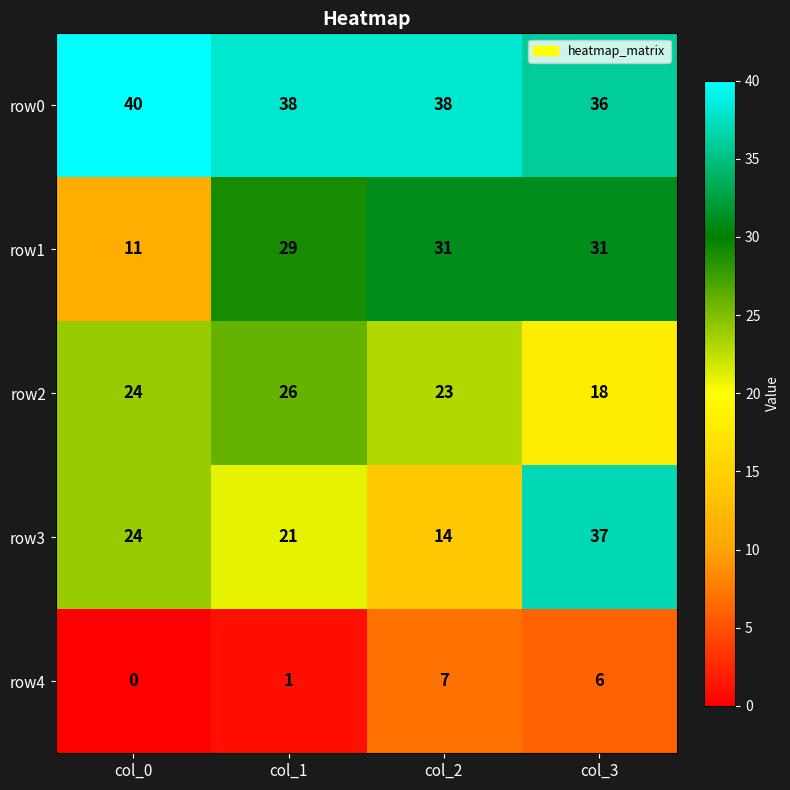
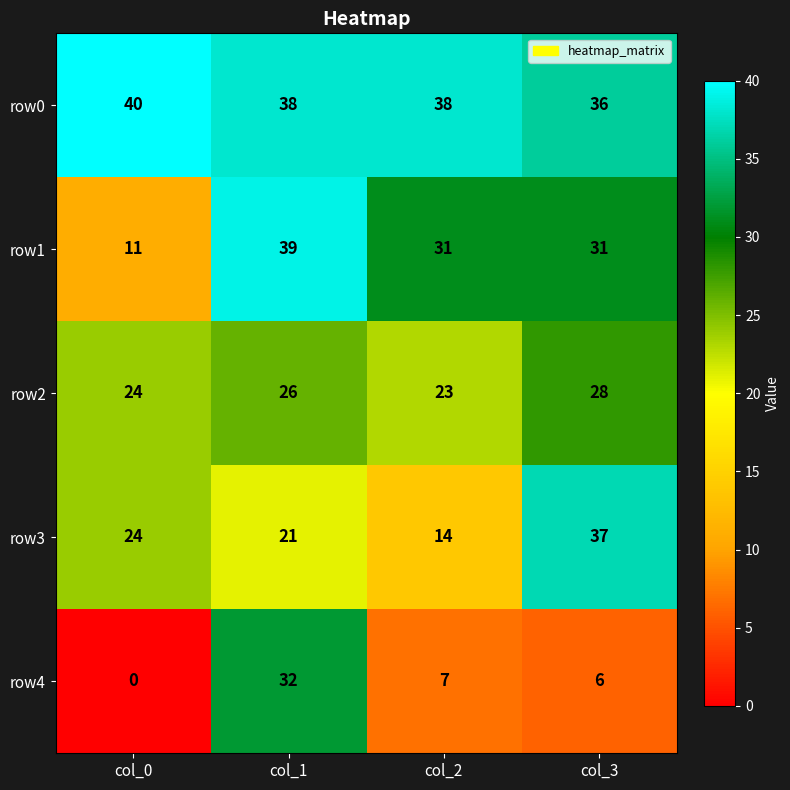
row1, col_1: 29 -> 39
row2, col_3: 18 -> 28
row4, col_1: 1 -> 32
